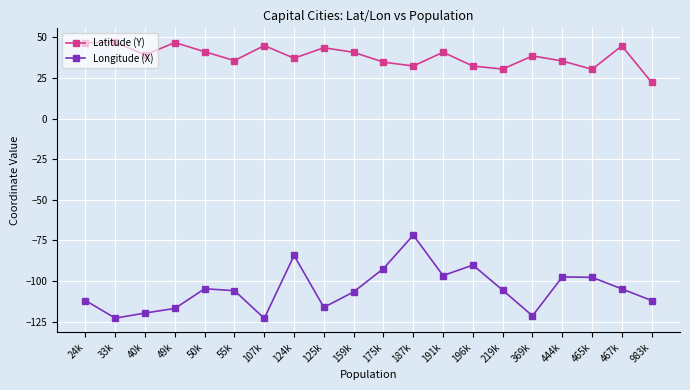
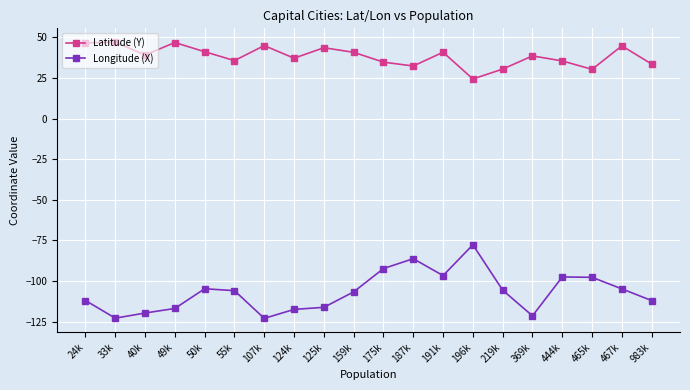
Longitude (X), 124k: -84 -> -118
Longitude (X), 187k: -72 -> -86
Latitude (Y), 196k: 32 -> 24
Longitude (X), 196k: -90 -> -78
Latitude (Y), 983k: 22 -> 34
